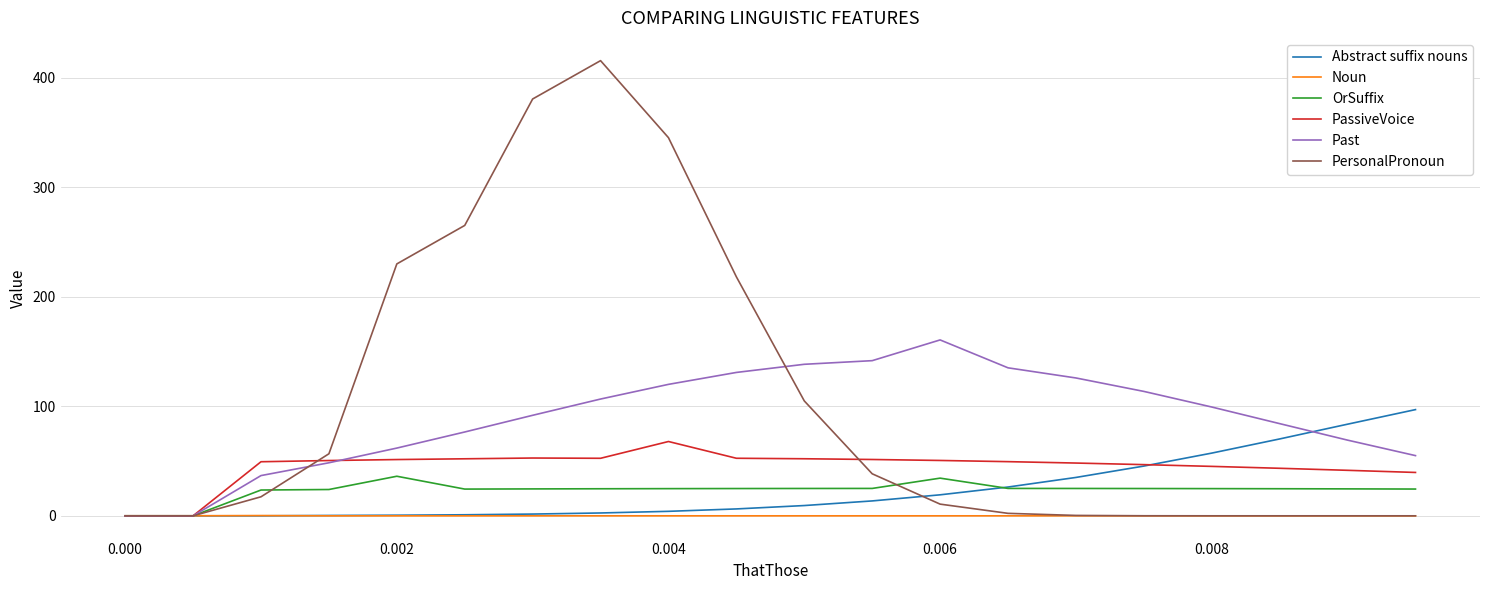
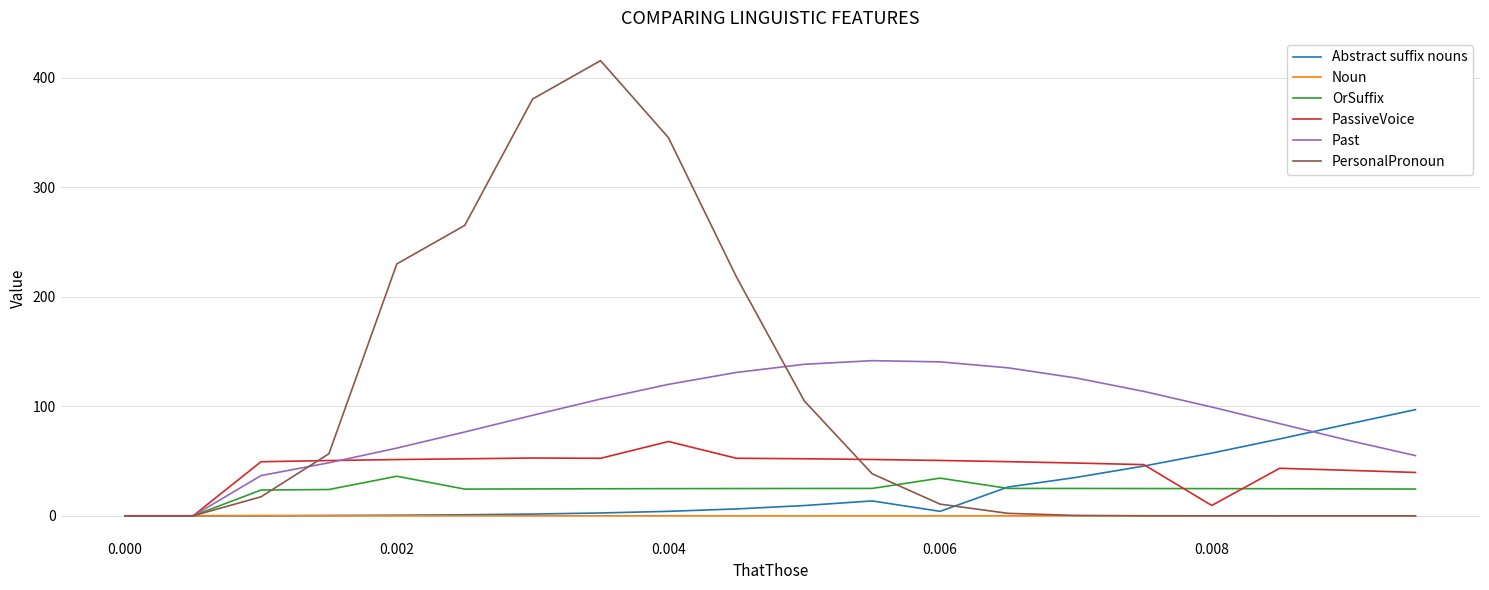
Abstract suffix nouns, 0.006: 19 -> 4
Past, 0.006: 161 -> 141
PassiveVoice, 0.008: 45 -> 9
